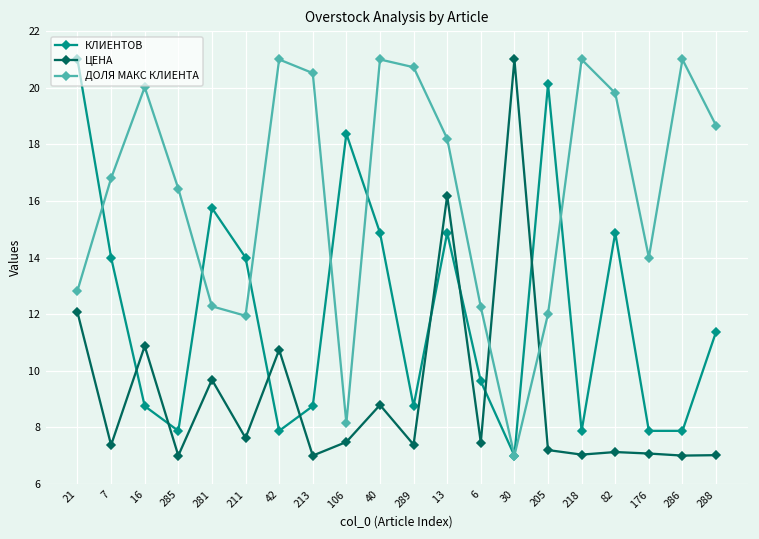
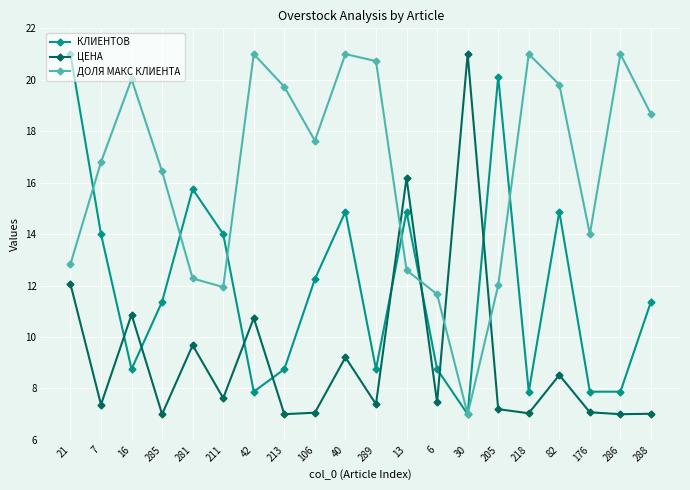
КЛИЕНТОВ, 285: 7.9 -> 11.4
ДОЛЯ МАКС КЛИЕНТА, 213: 20.5 -> 19.7
КЛИЕНТОВ, 106: 18.4 -> 12.2
ЦЕНА, 106: 7.5 -> 7.1
ДОЛЯ МАКС КЛИЕНТА, 106: 8.1 -> 17.6
ЦЕНА, 40: 8.8 -> 9.2
ДОЛЯ МАКС КЛИЕНТА, 13: 18.2 -> 12.6
КЛИЕНТОВ, 6: 9.6 -> 8.7
ДОЛЯ МАКС КЛИЕНТА, 6: 12.2 -> 11.7
ЦЕНА, 82: 7.1 -> 8.5
